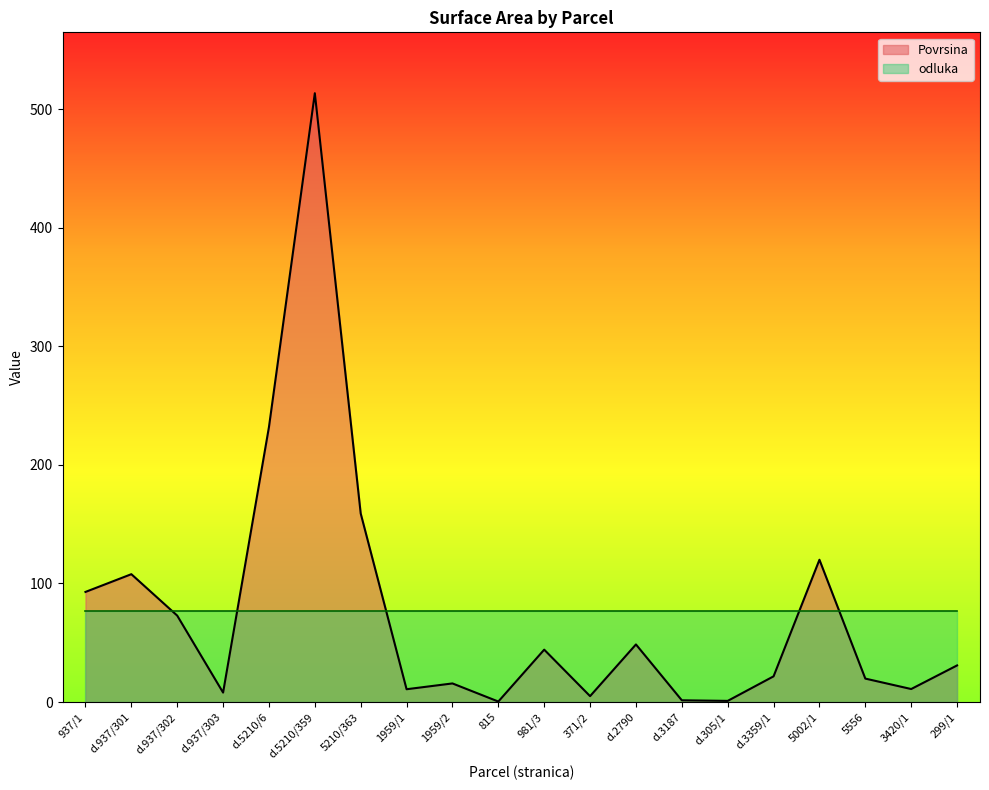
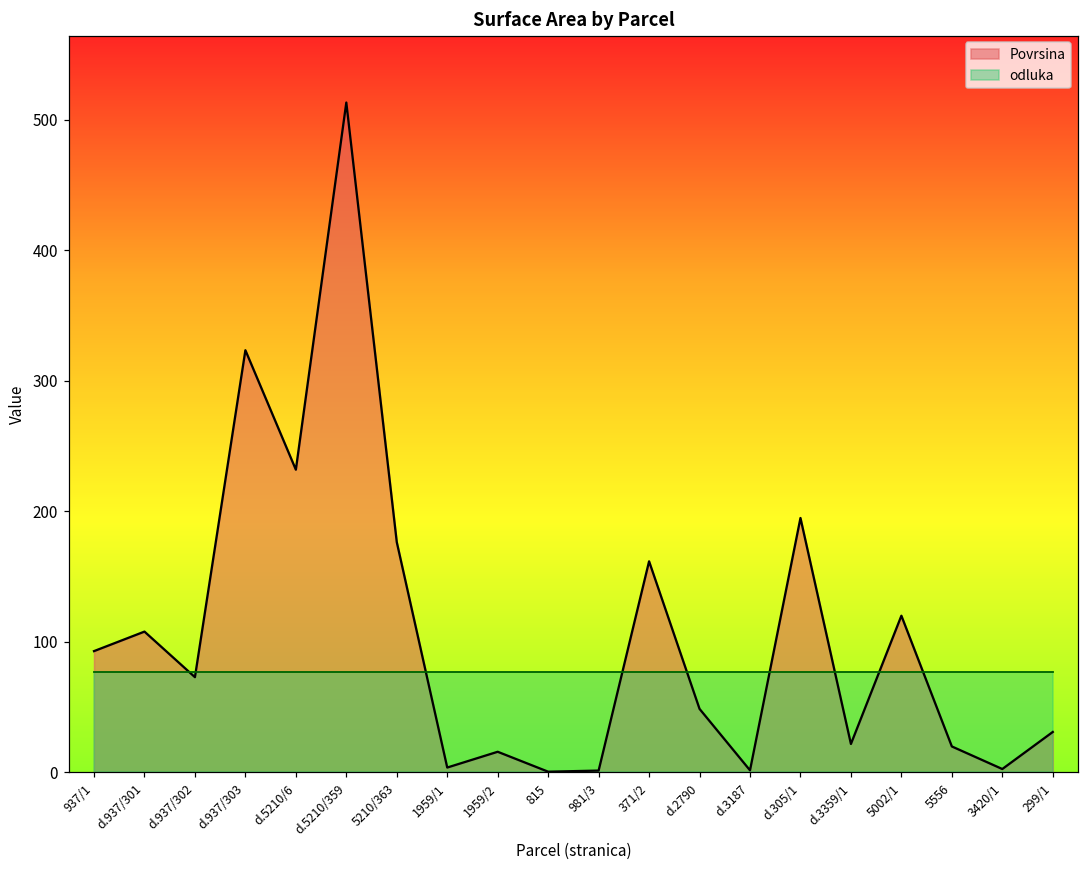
Povrsina, d.937/303: 8 -> 324
Povrsina, 5210/363: 159 -> 176
Povrsina, 1959/1: 11 -> 4
Povrsina, 981/3: 44 -> 1
Povrsina, 371/2: 5 -> 162
Povrsina, d.305/1: 1 -> 195
Povrsina, 3420/1: 11 -> 3
